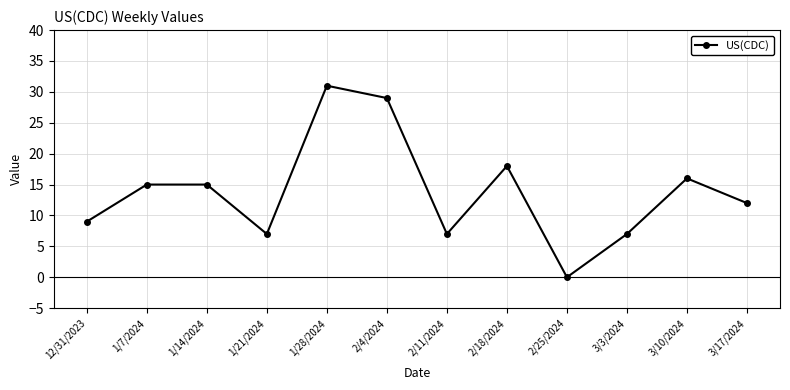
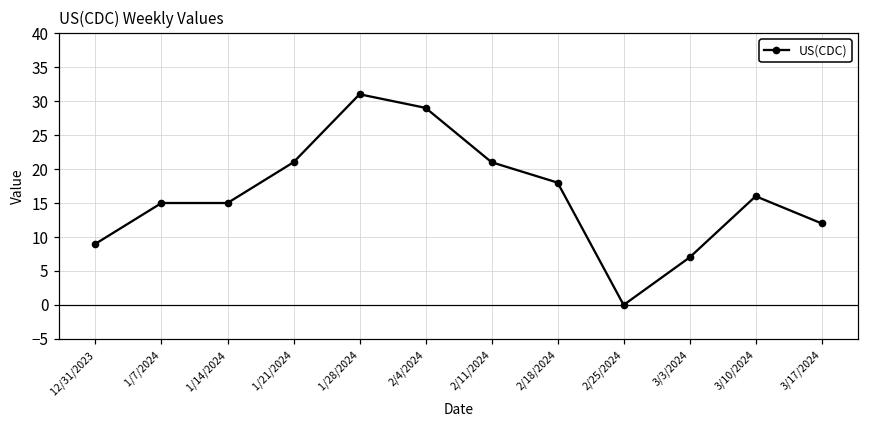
1/21/2024: 7 -> 21
2/11/2024: 7 -> 21
